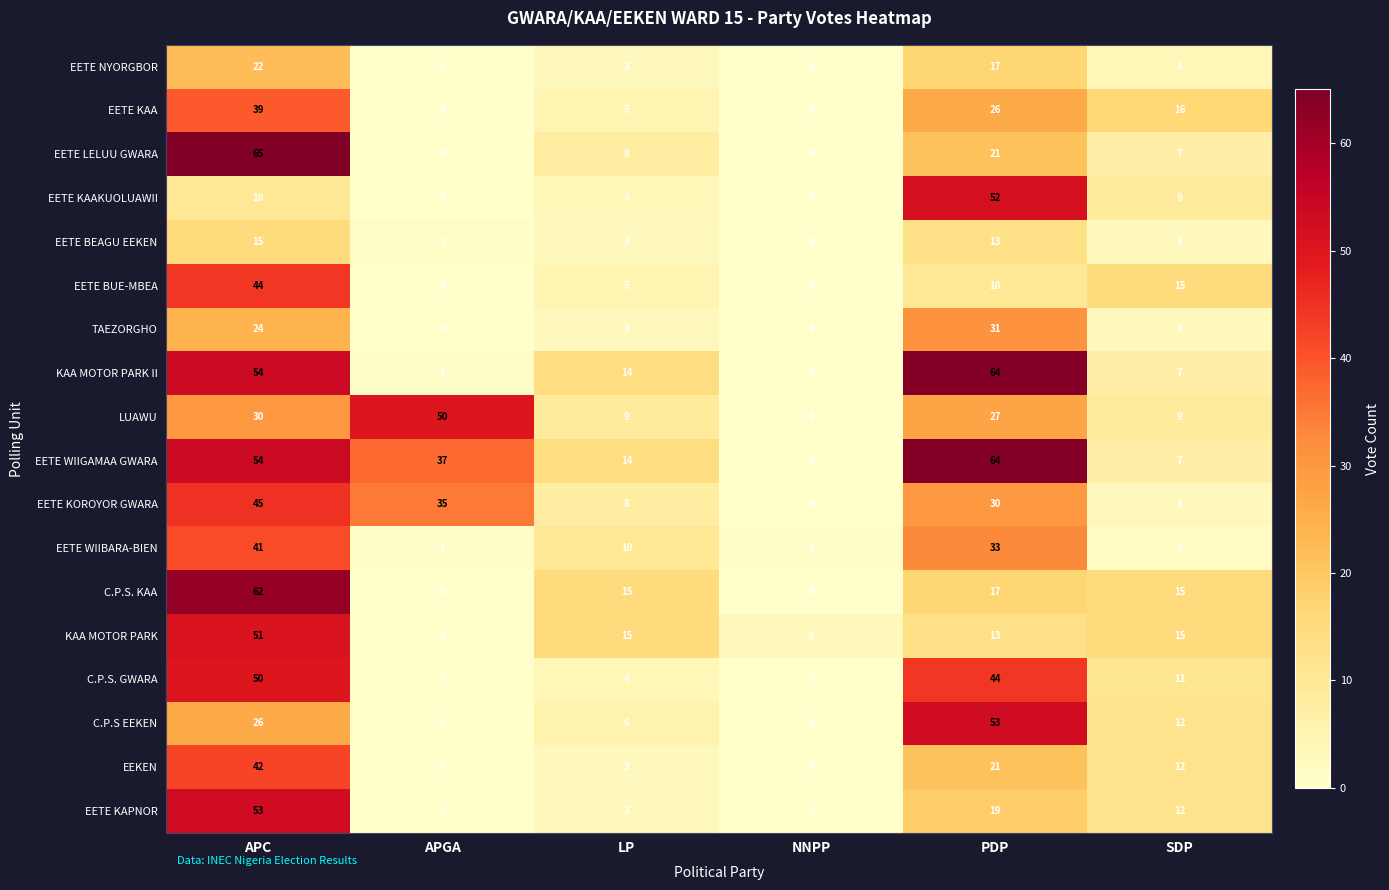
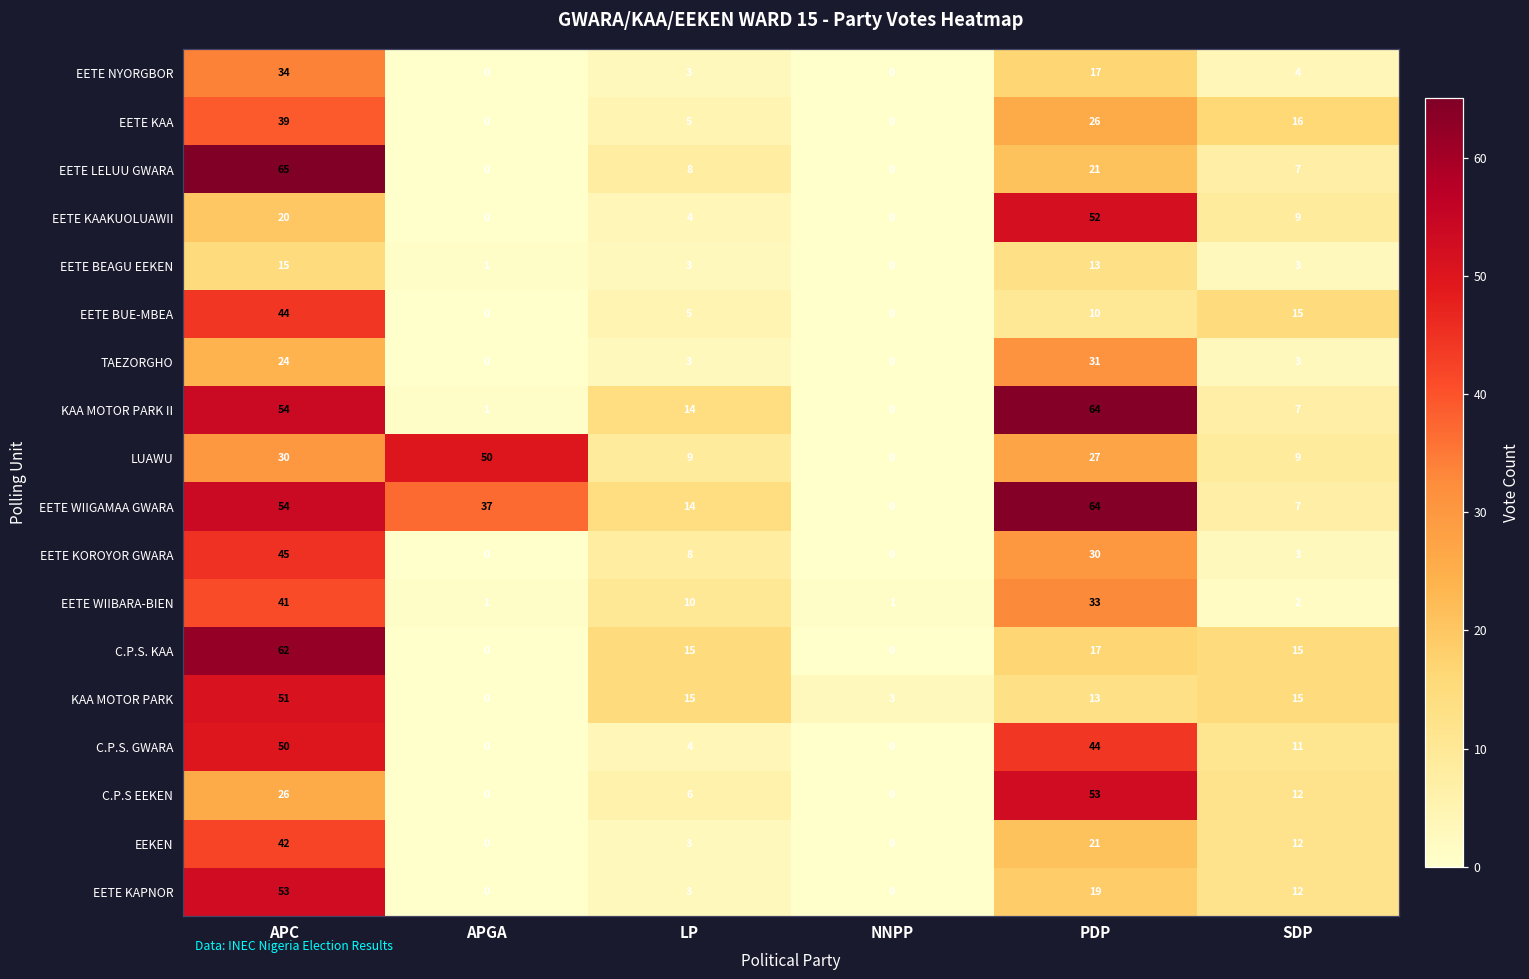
EETE NYORGBOR, APC: 22 -> 34
EETE KAAKUOLUAWII, APC: 10 -> 20
EETE KOROYOR GWARA, APGA: 35 -> 0
